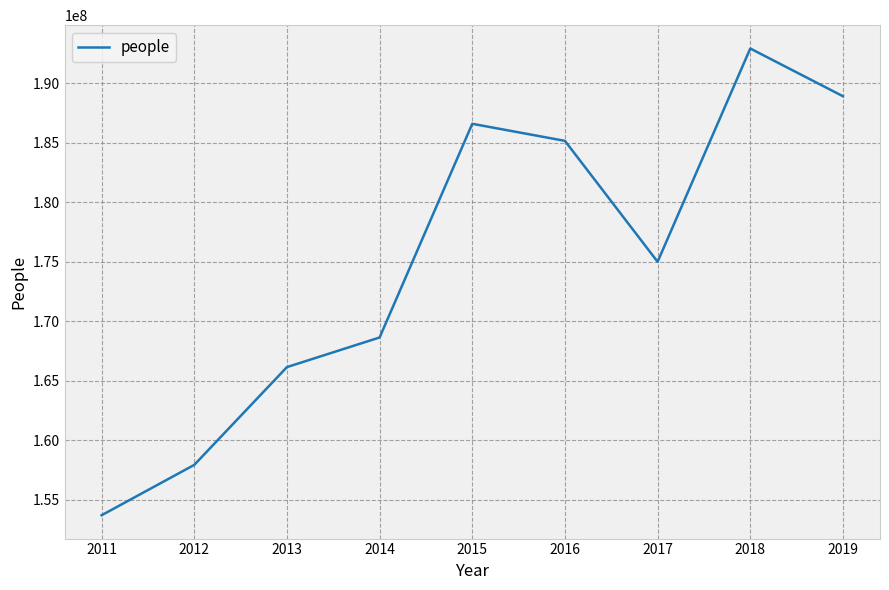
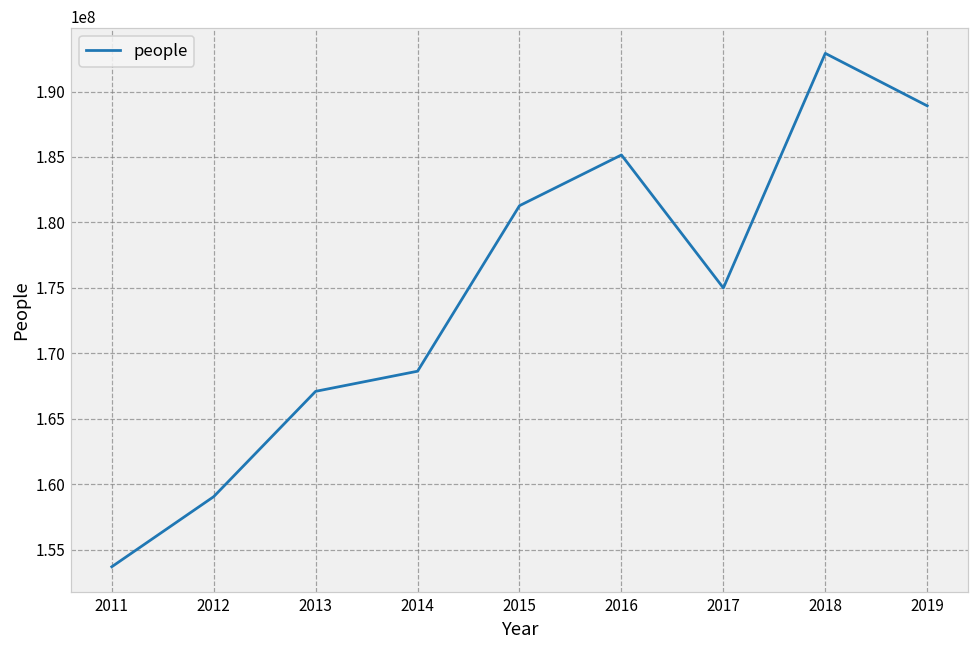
2012: 157900000 -> 159100000
2013: 166200000 -> 167100000
2015: 186600000 -> 181300000
